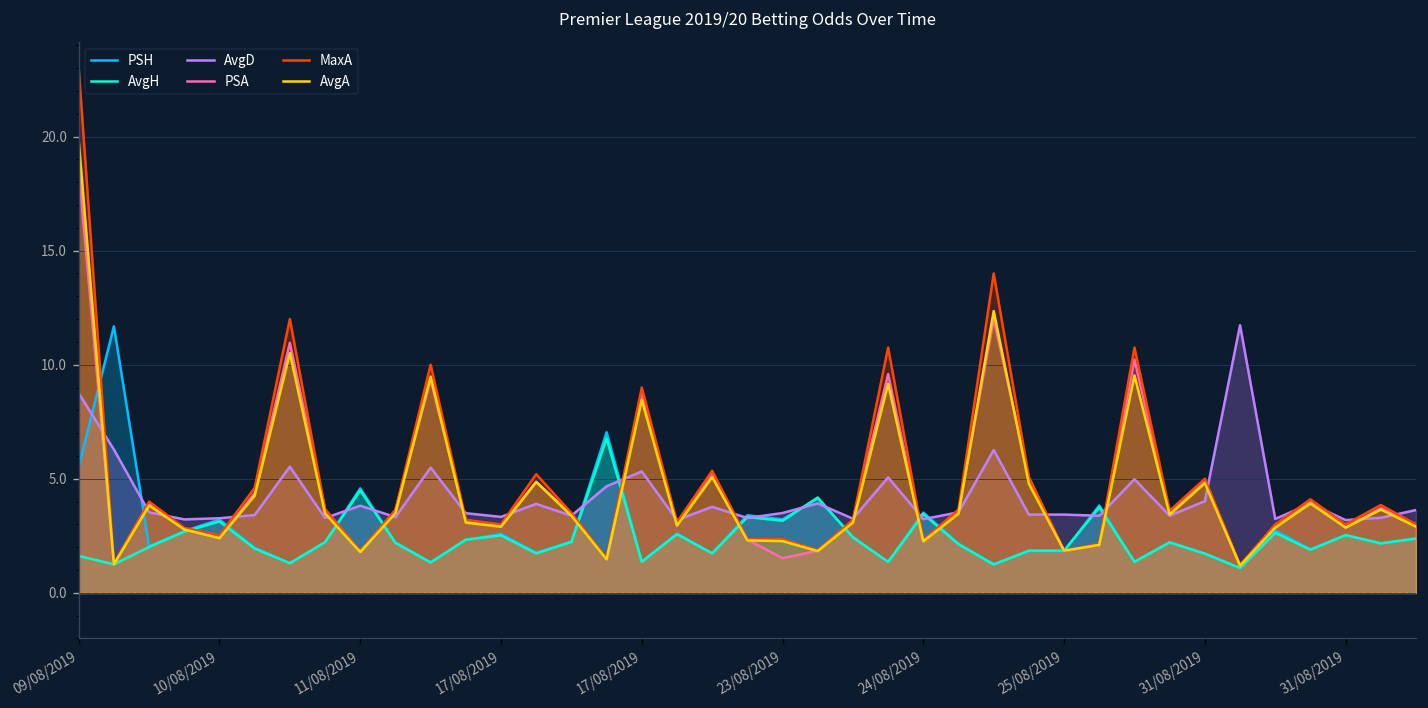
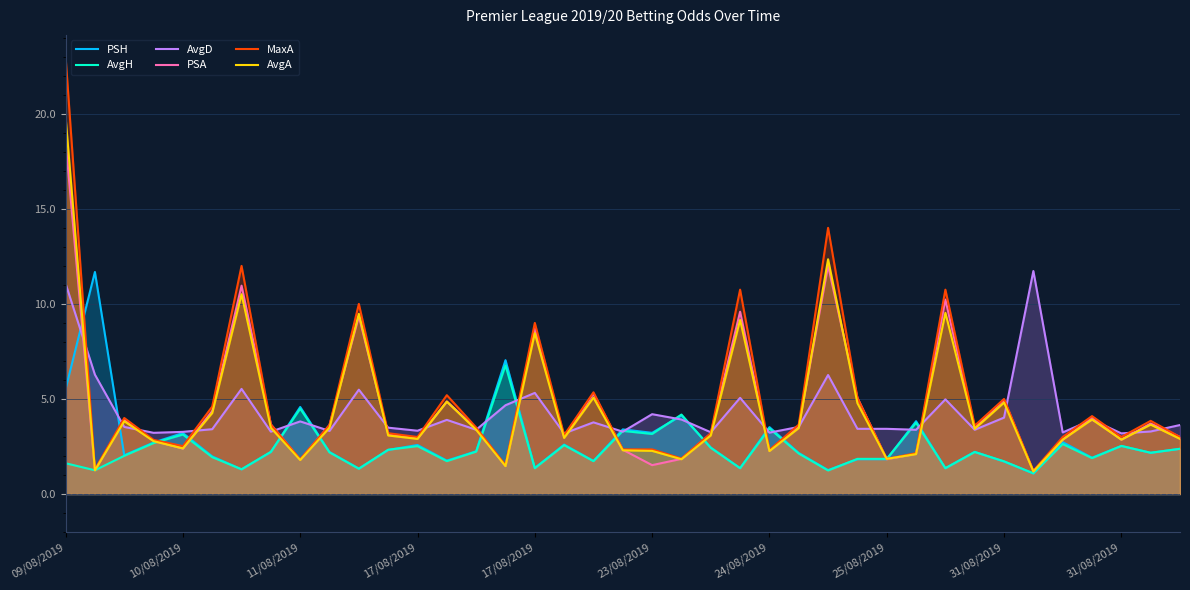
AvgD, 09/08/2019: 8.8 -> 11.1
AvgD, 23/08/2019: 3.5 -> 4.2
